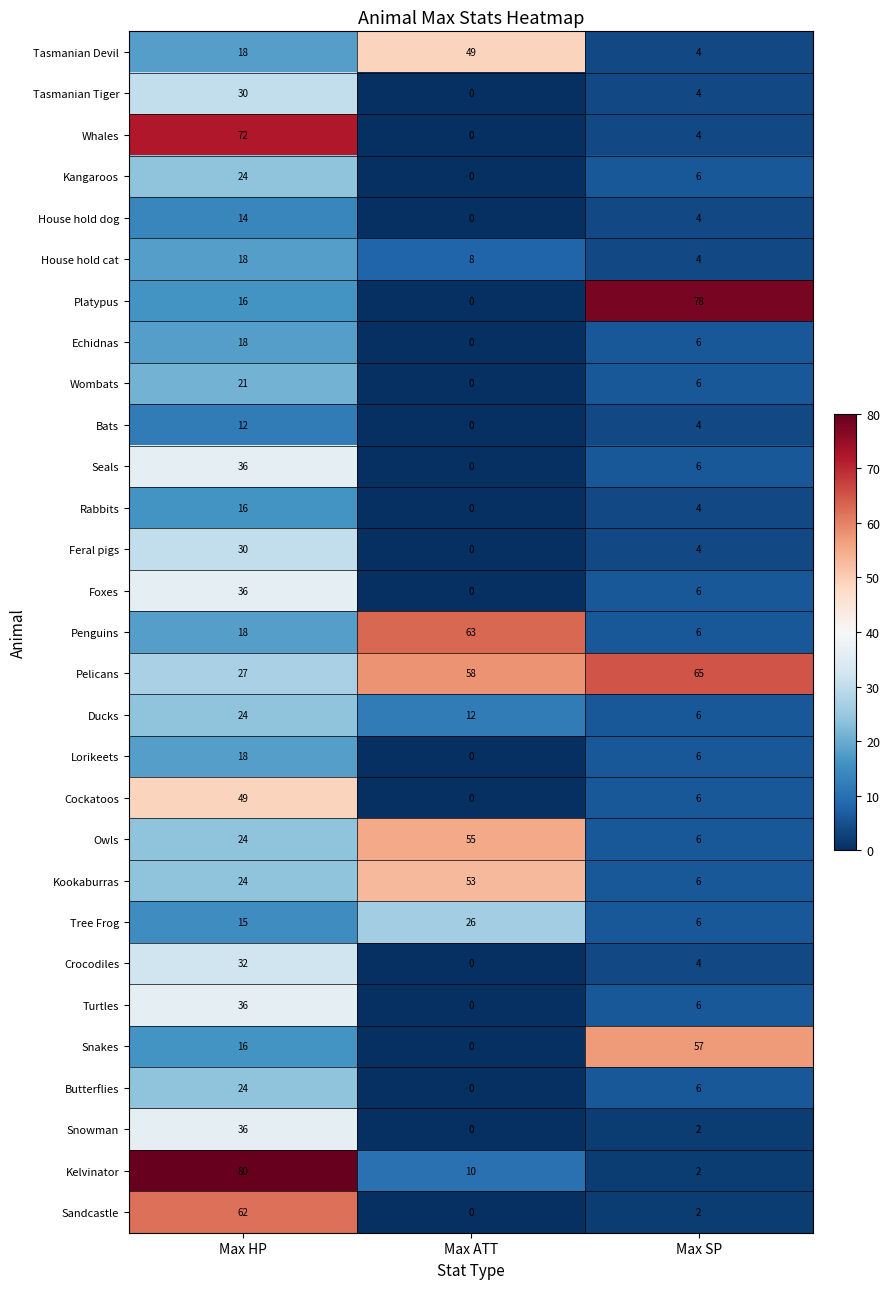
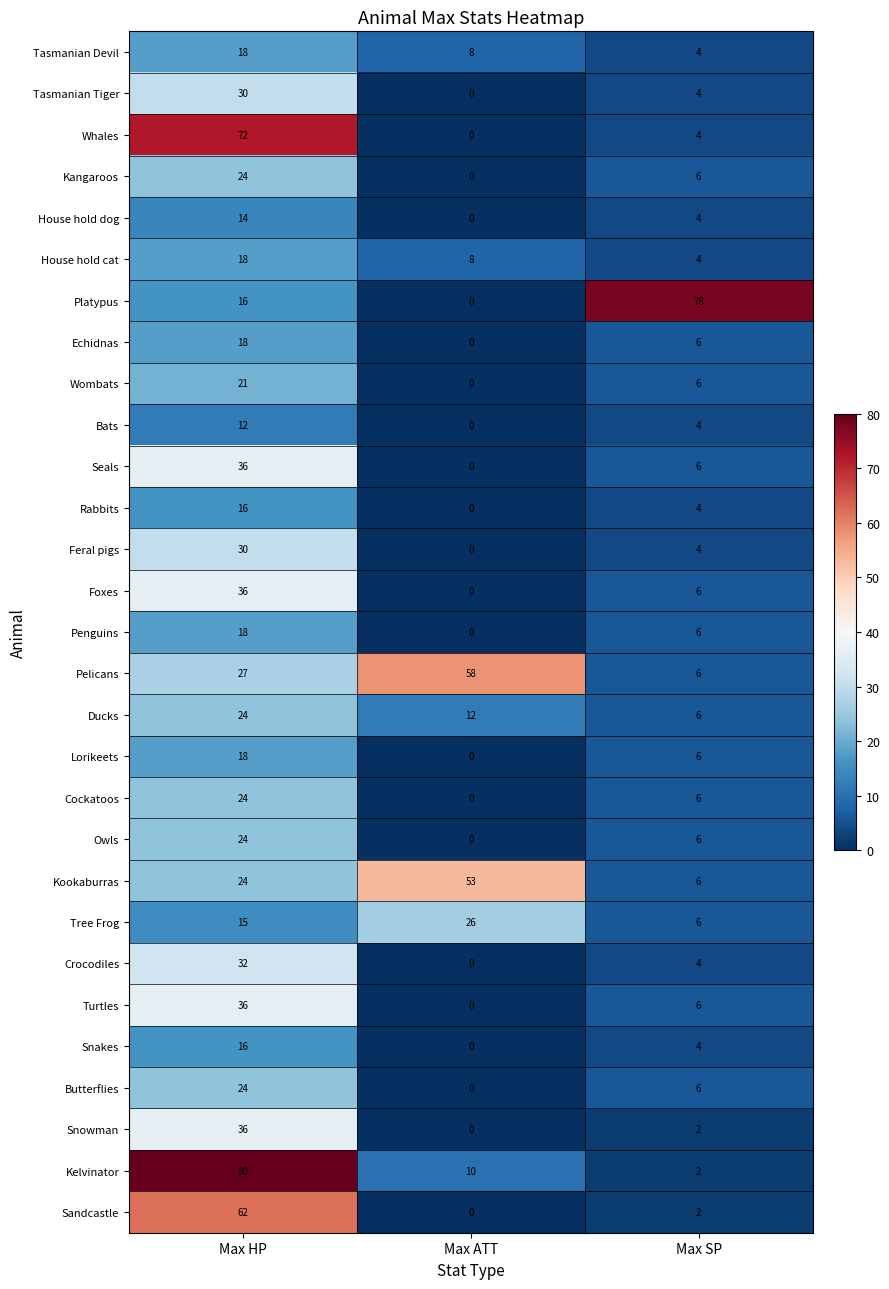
Tasmanian Devil, Max ATT: 49 -> 8
Penguins, Max ATT: 63 -> 0
Pelicans, Max SP: 65 -> 6
Cockatoos, Max HP: 49 -> 24
Owls, Max ATT: 55 -> 0
Snakes, Max SP: 57 -> 4
